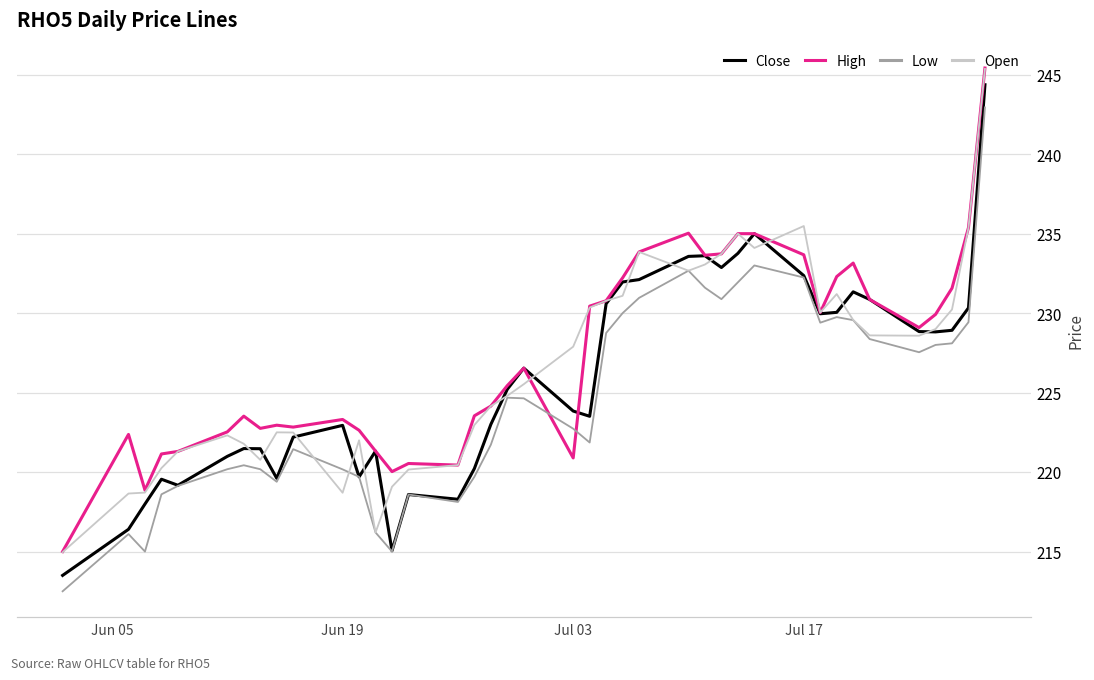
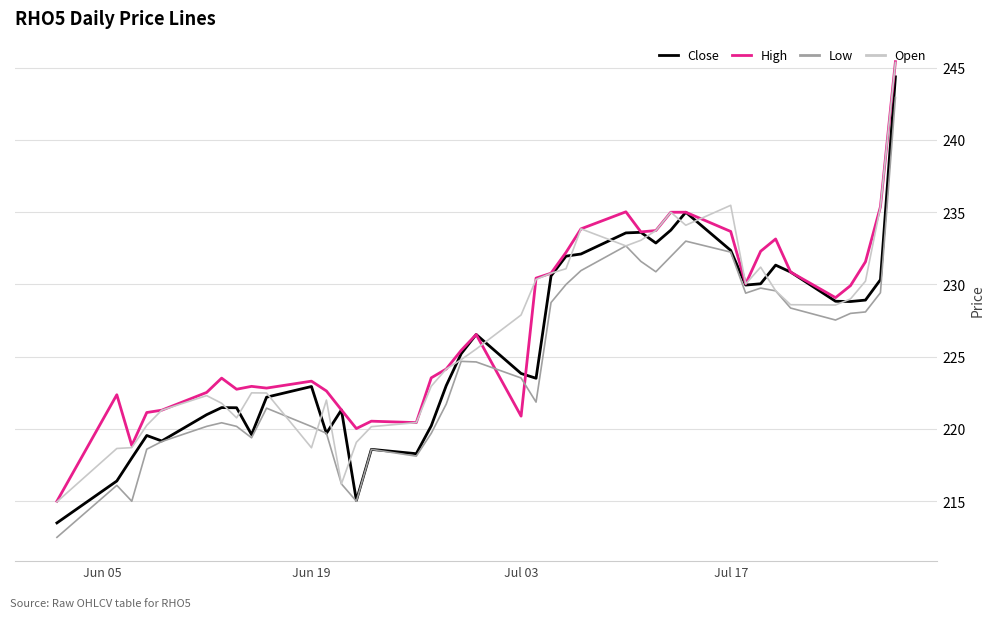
Low, Jul 03: 222.7 -> 223.5
